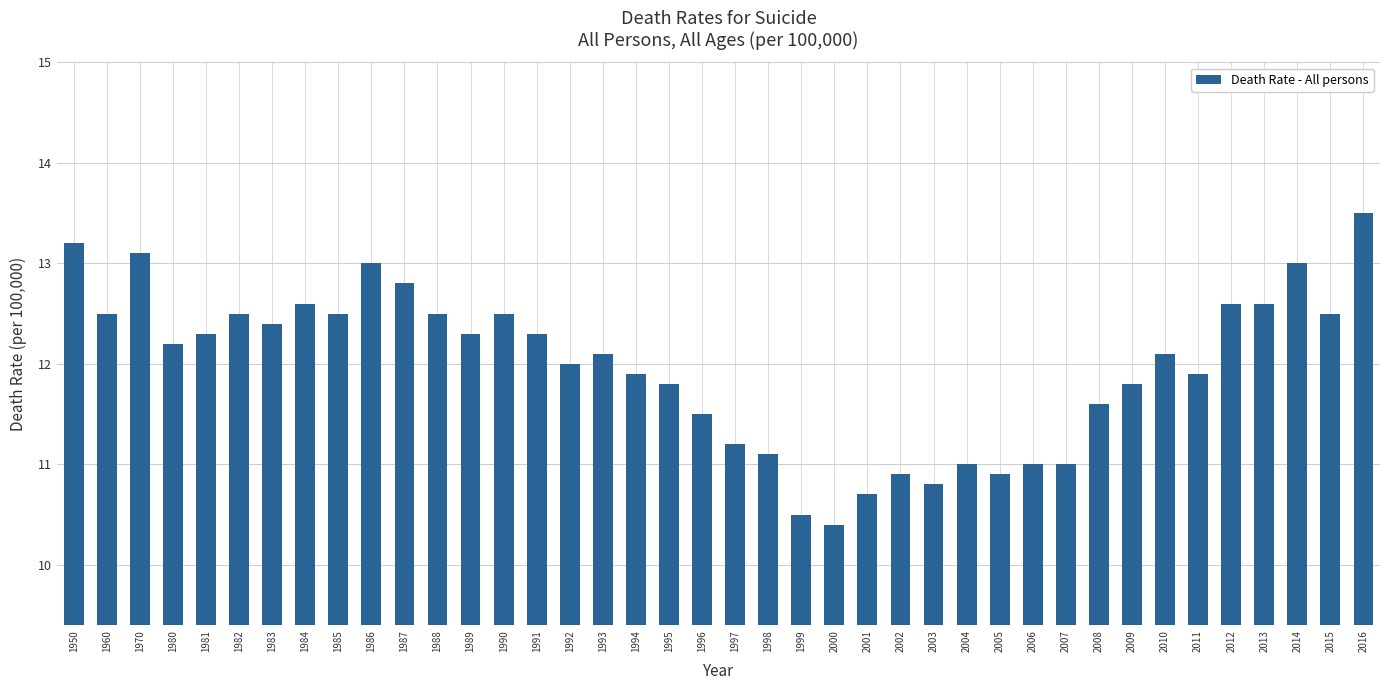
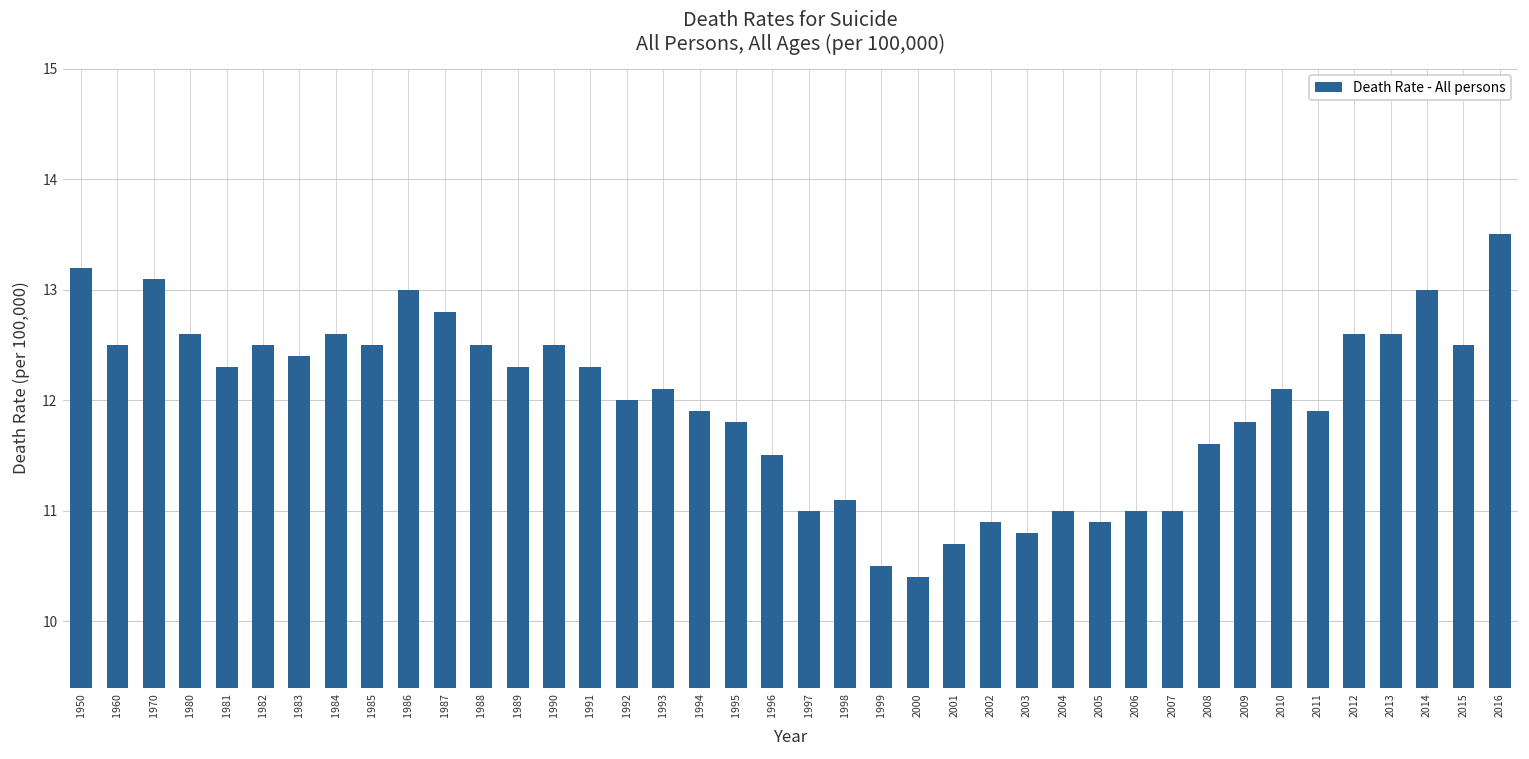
1980: 12.2 -> 12.6
1997: 11.2 -> 11.0
